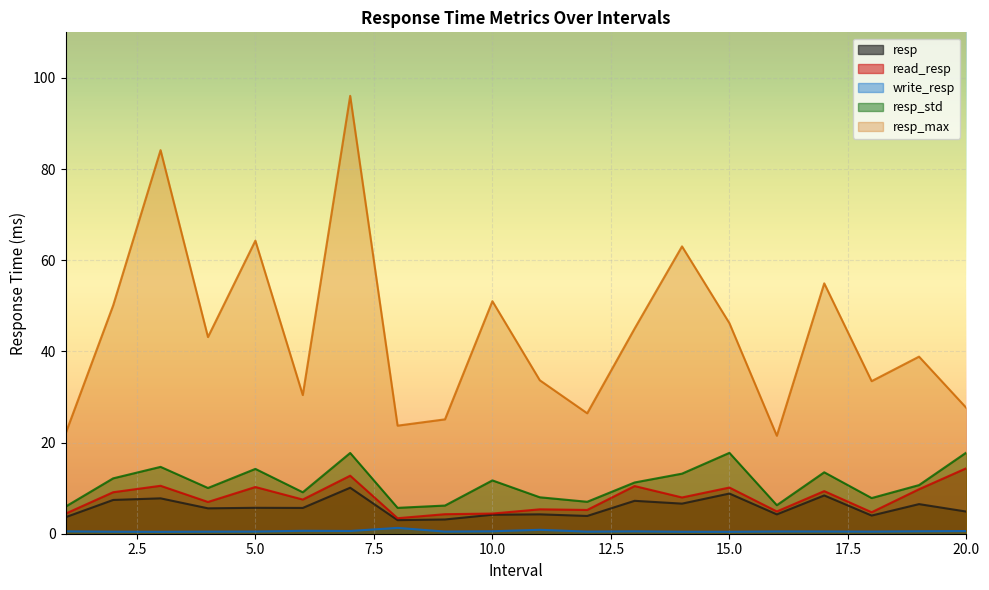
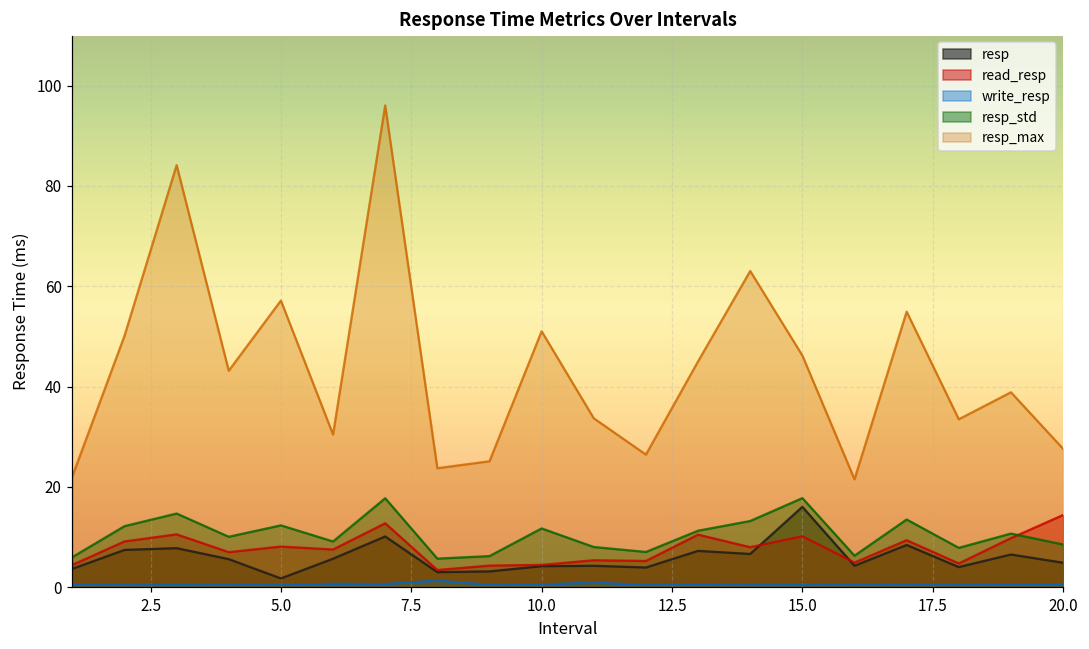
resp, 5.0: 6 -> 2
read_resp, 5.0: 10 -> 8
resp_std, 5.0: 14 -> 12
resp_max, 5.0: 64 -> 57
resp, 15.0: 9 -> 16
resp_std, 20.0: 18 -> 8
